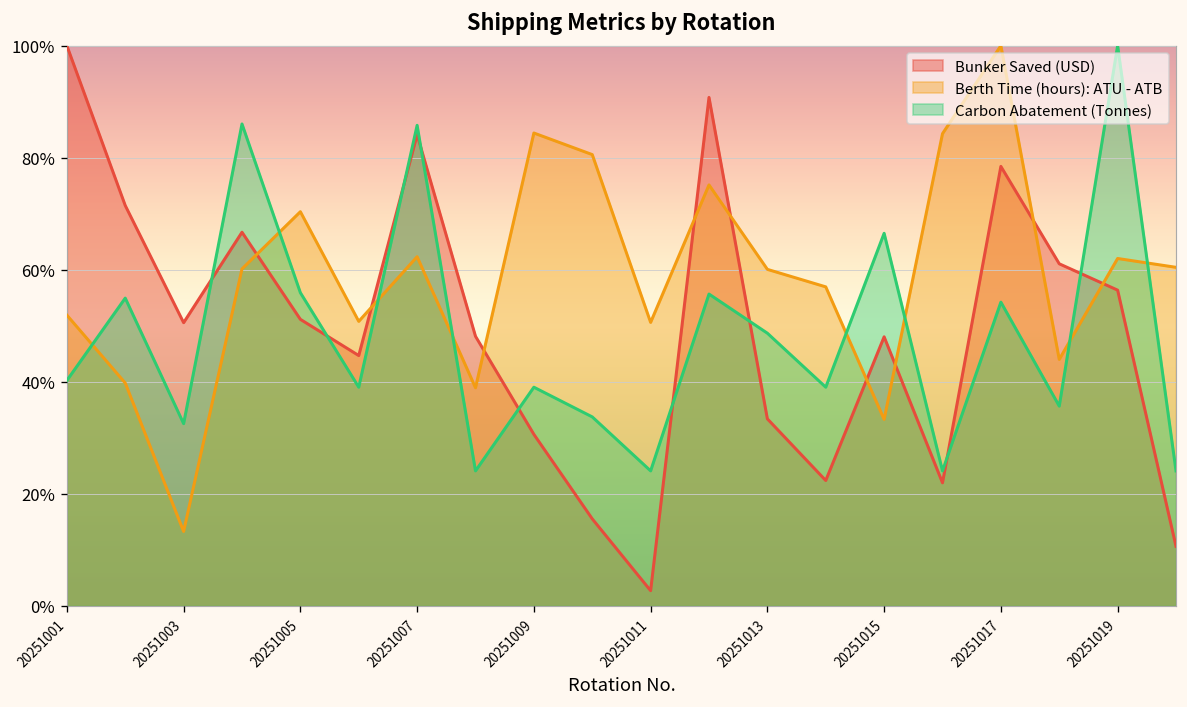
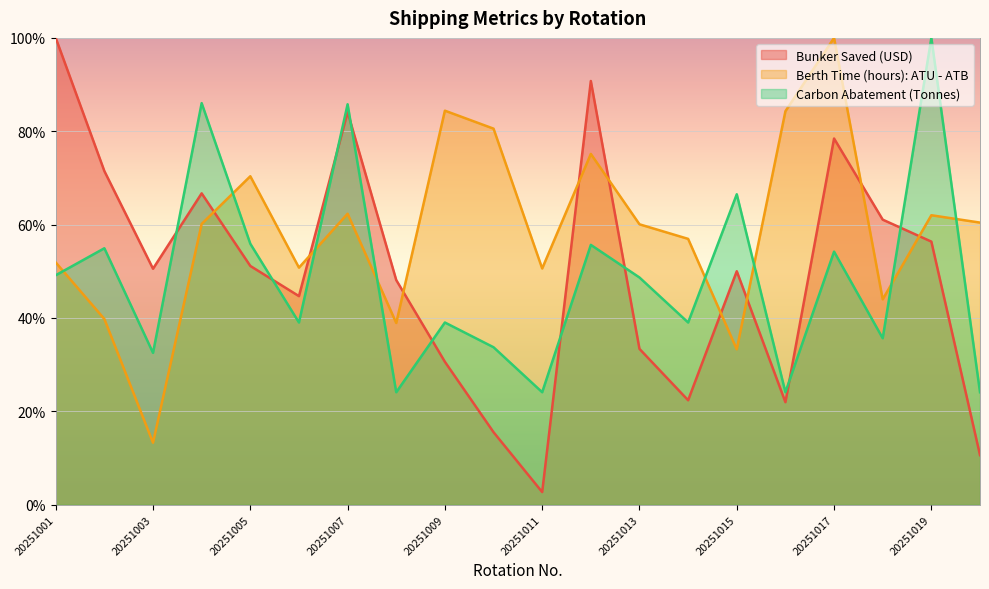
Carbon Abatement (Tonnes), 20251001: 40% -> 49%
Bunker Saved (USD), 20251015: 48% -> 50%
